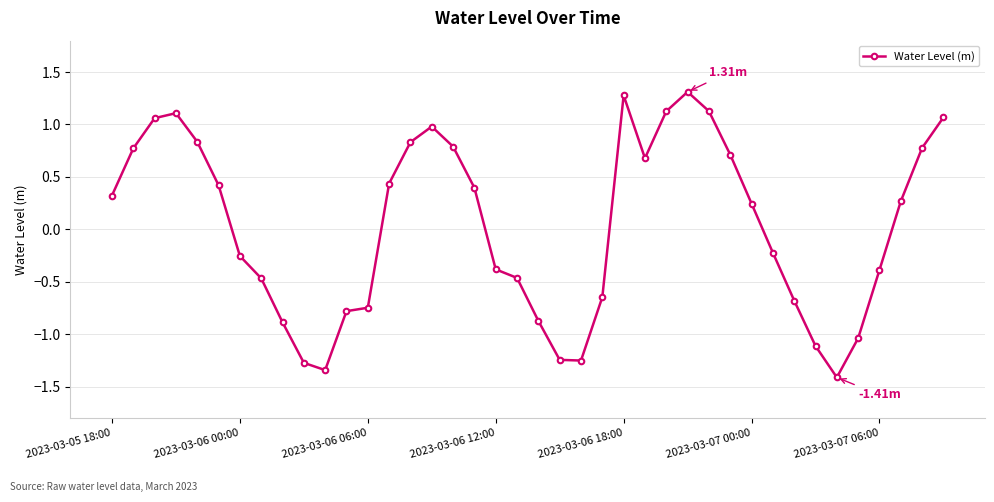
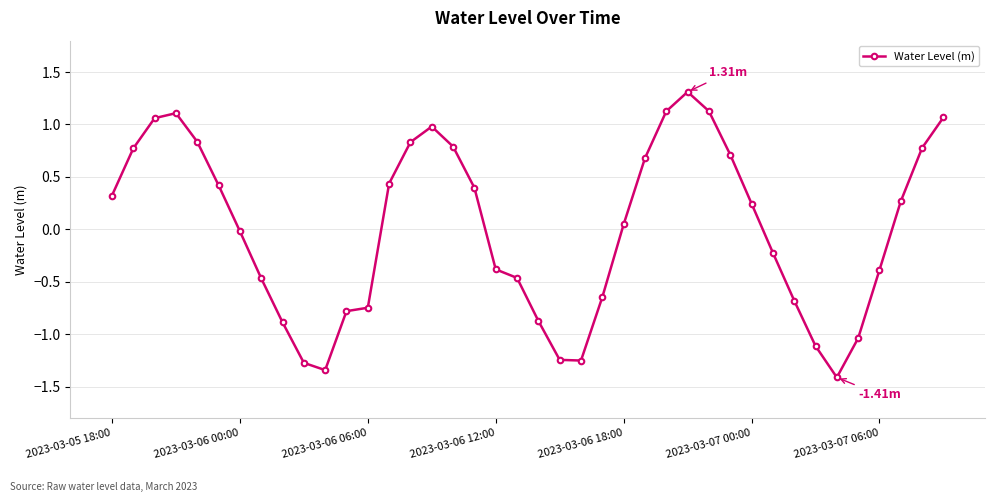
2023-03-06 00:00: -0.25 -> -0.02
2023-03-06 18:00: 1.28 -> 0.05
